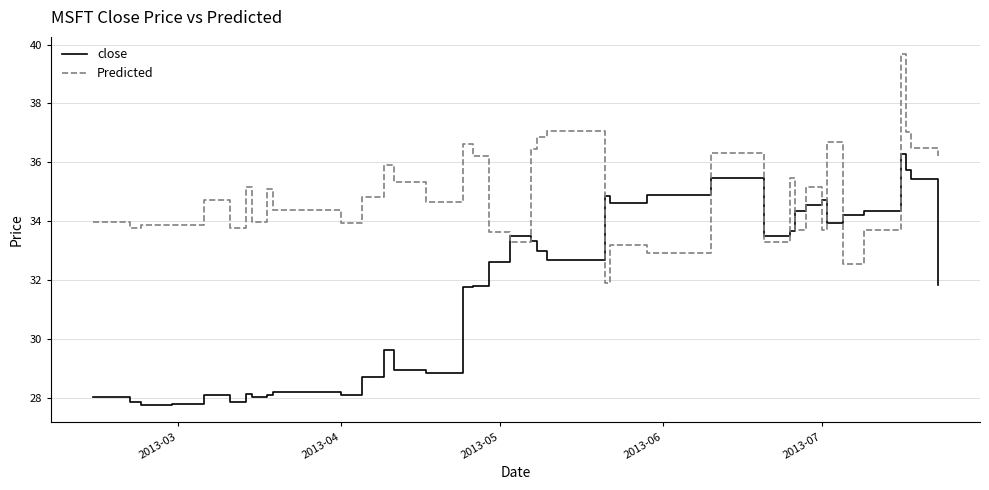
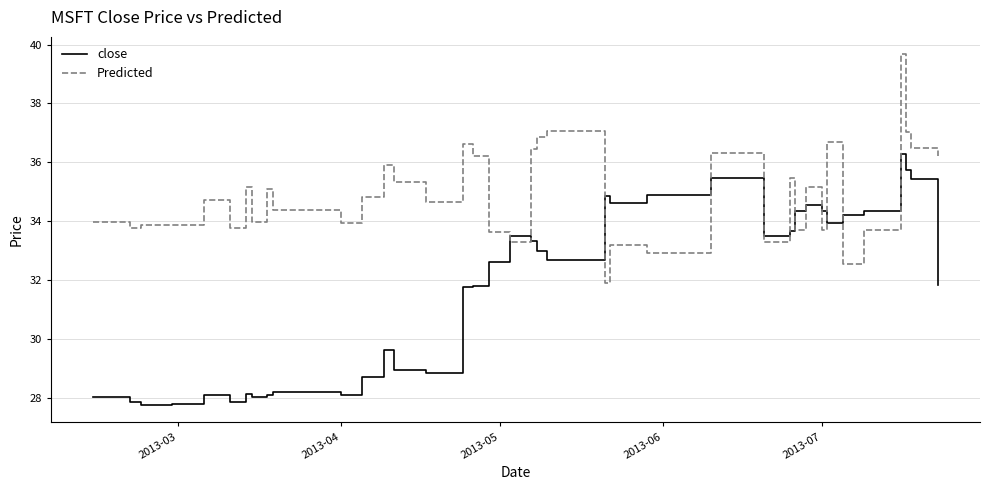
close, 2013-07: 34.7 -> 34.4
